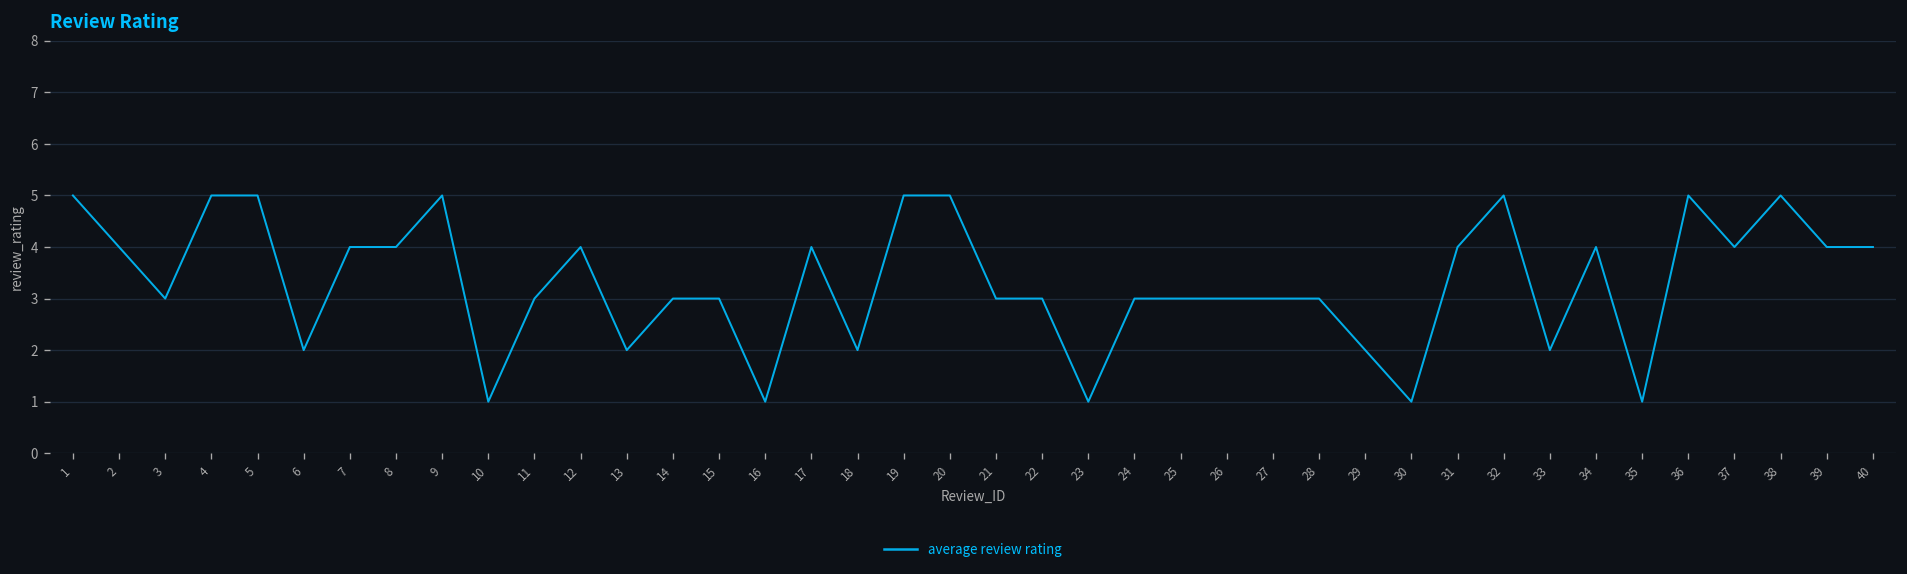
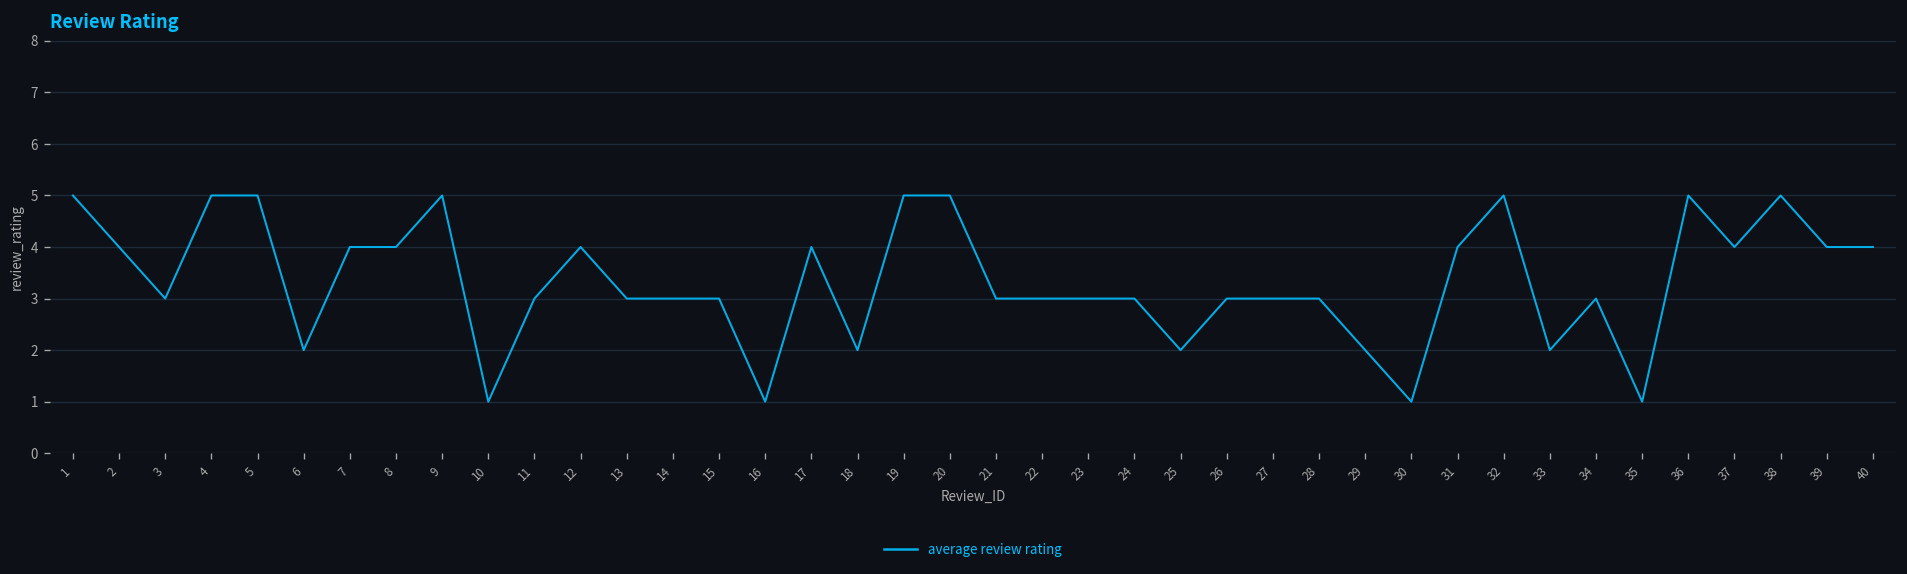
13: 2 -> 3
23: 1 -> 3
25: 3 -> 2
34: 4 -> 3
